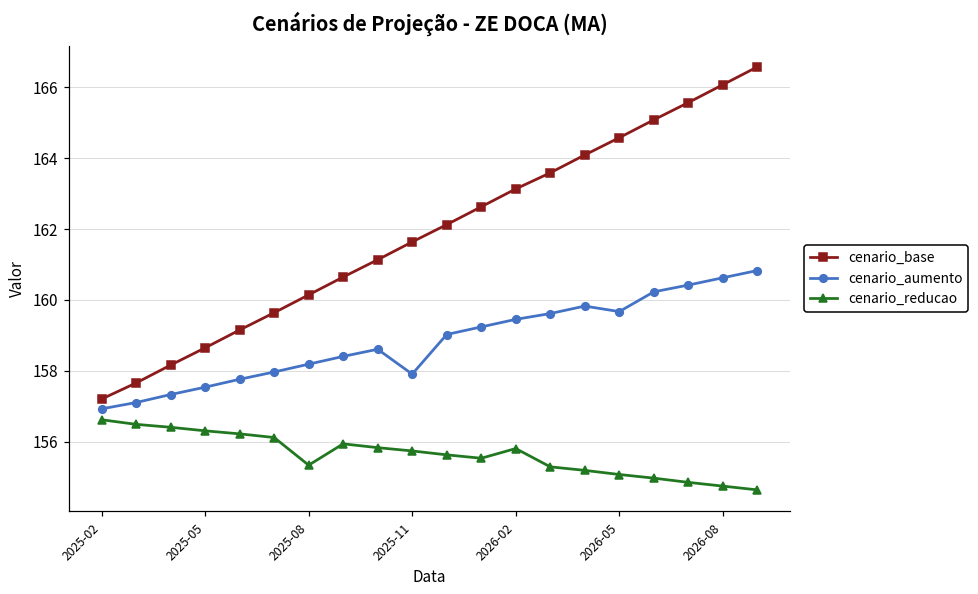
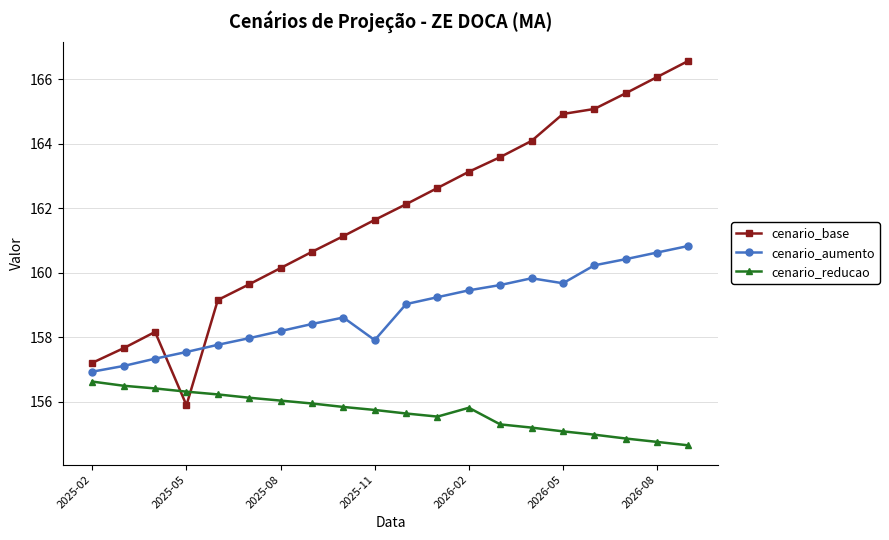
cenario_base, 2025-05: 158.6 -> 155.9
cenario_reducao, 2025-08: 155.3 -> 156.0
cenario_base, 2026-05: 164.6 -> 164.9
